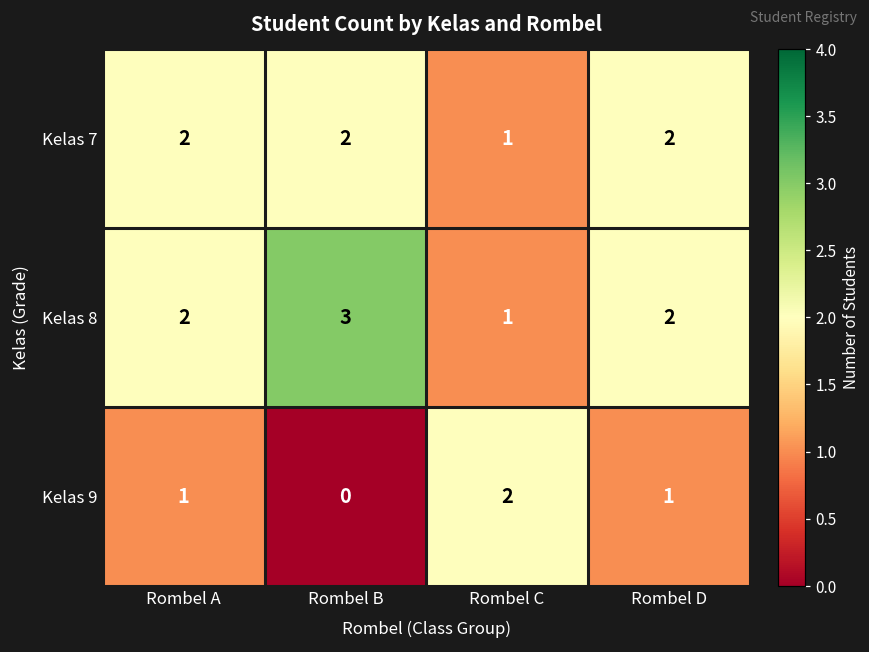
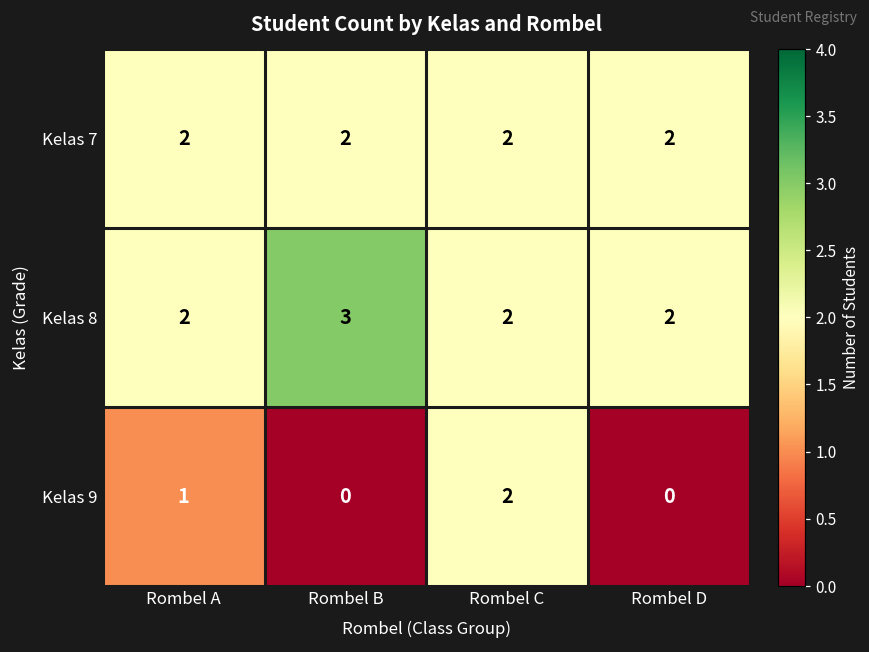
Kelas 7, Rombel C: 1 -> 2
Kelas 8, Rombel C: 1 -> 2
Kelas 9, Rombel D: 1 -> 0
